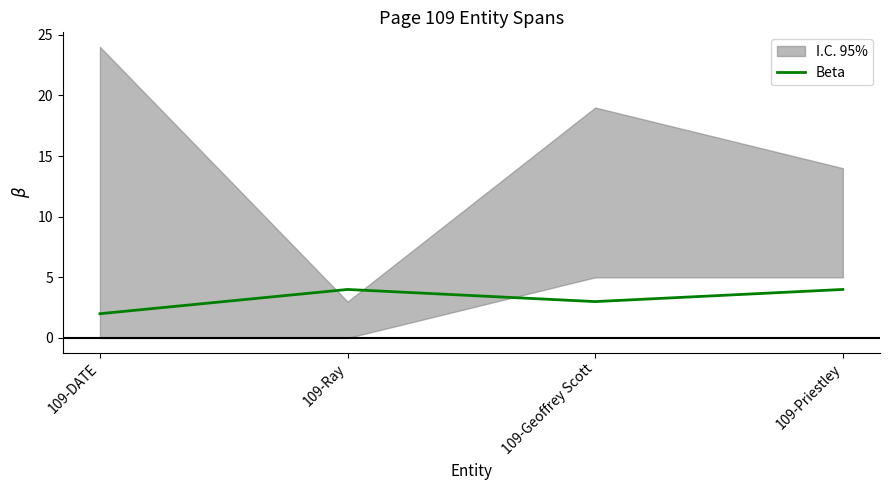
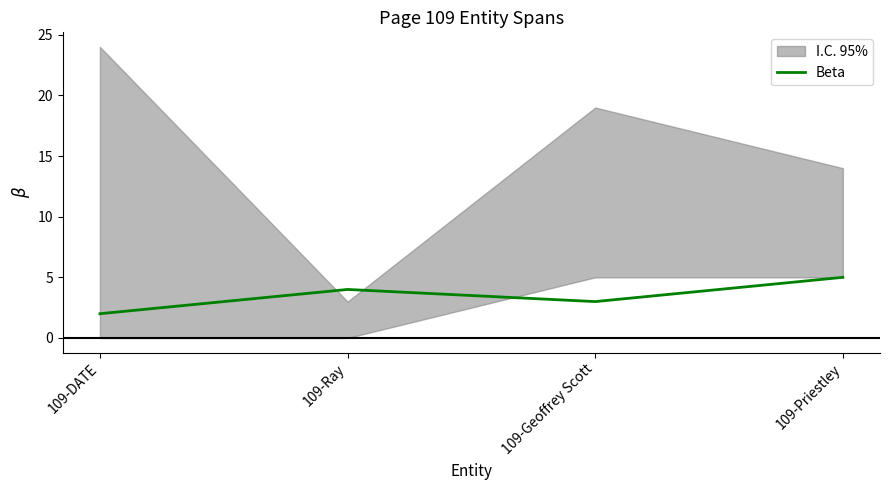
Beta, 109-Priestley: 4 -> 5
